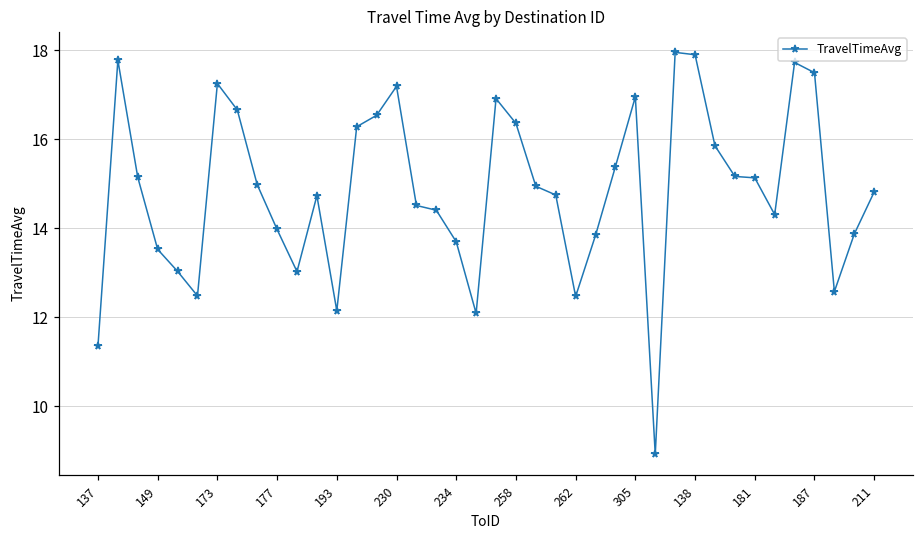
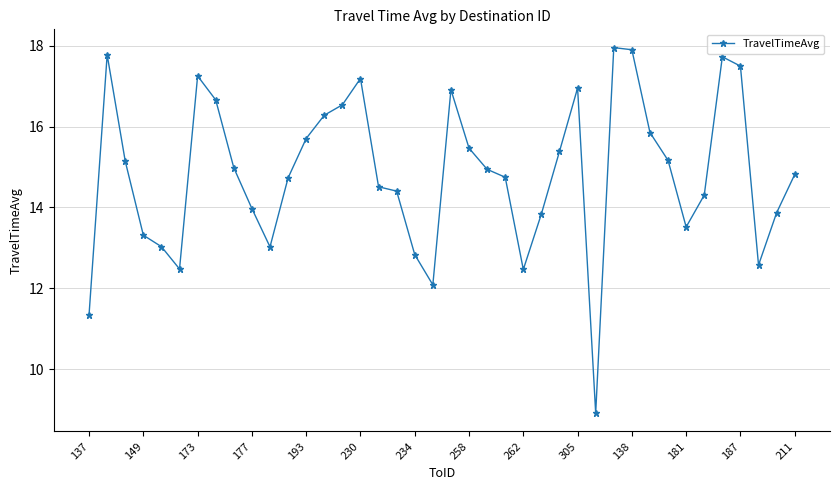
149: 13.5 -> 13.3
193: 12.1 -> 15.7
234: 13.7 -> 12.8
258: 16.4 -> 15.5
181: 15.1 -> 13.5
